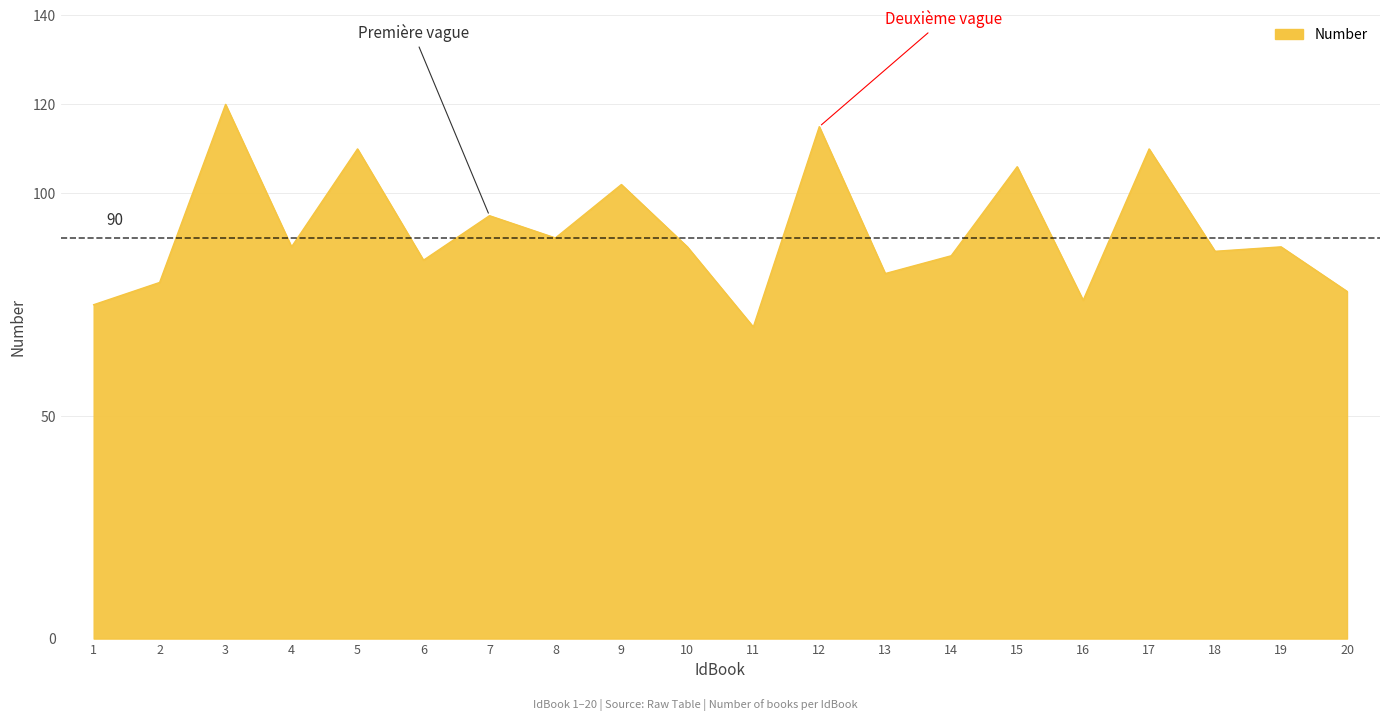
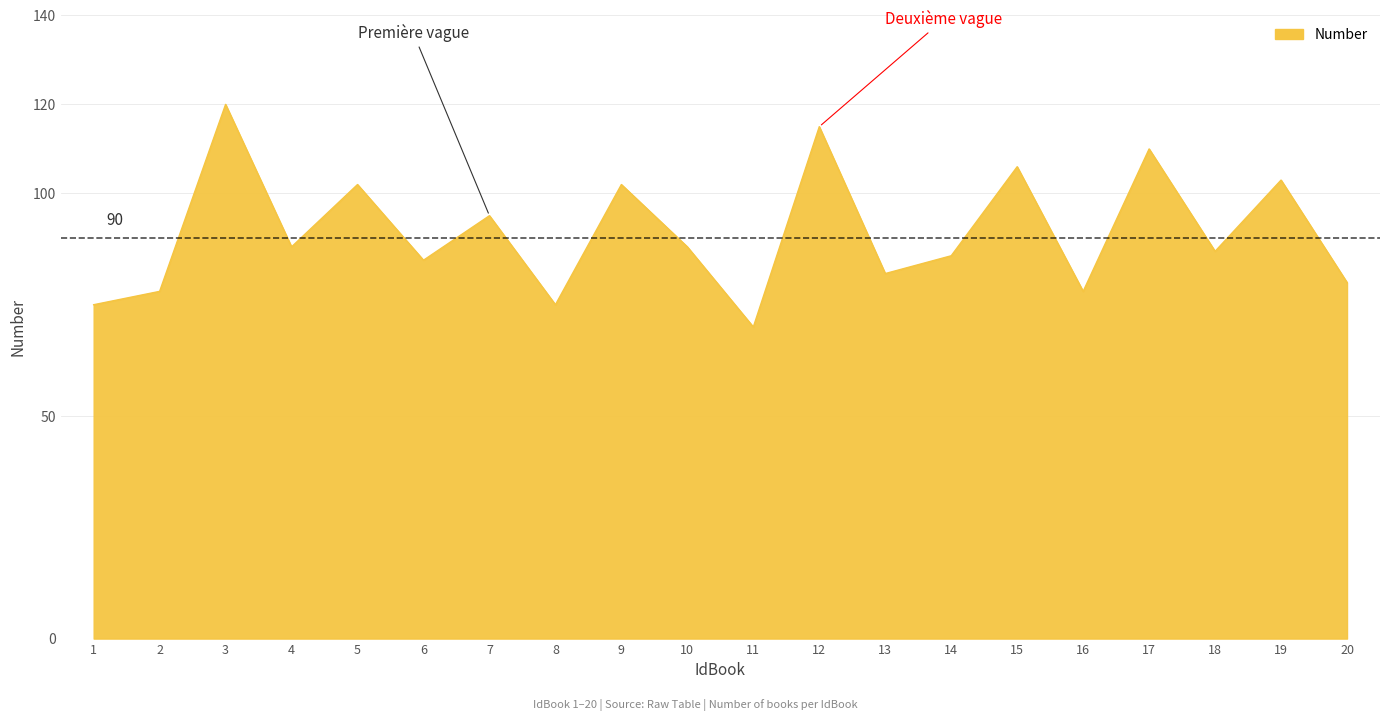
2: 80 -> 78
5: 110 -> 102
8: 90 -> 75
16: 76 -> 78
19: 88 -> 103
20: 78 -> 80
